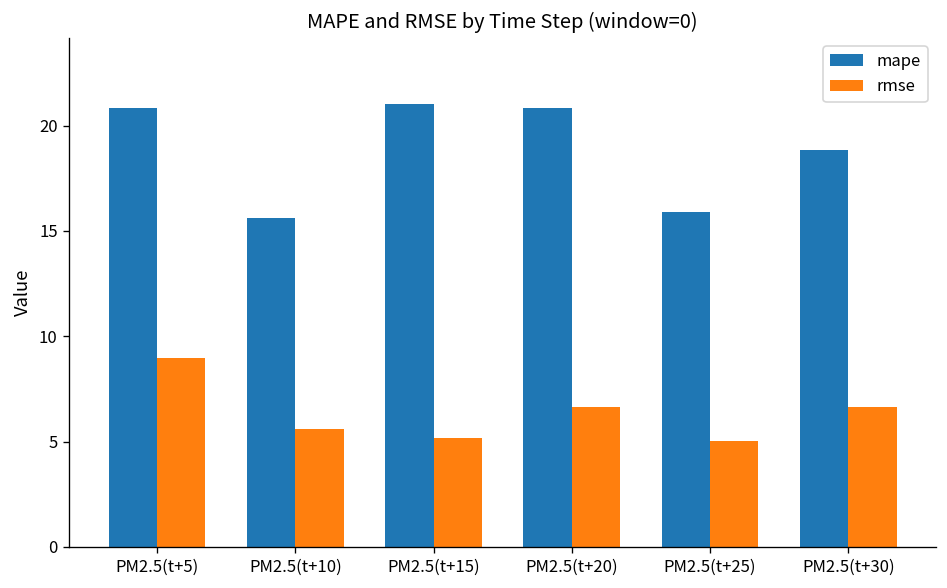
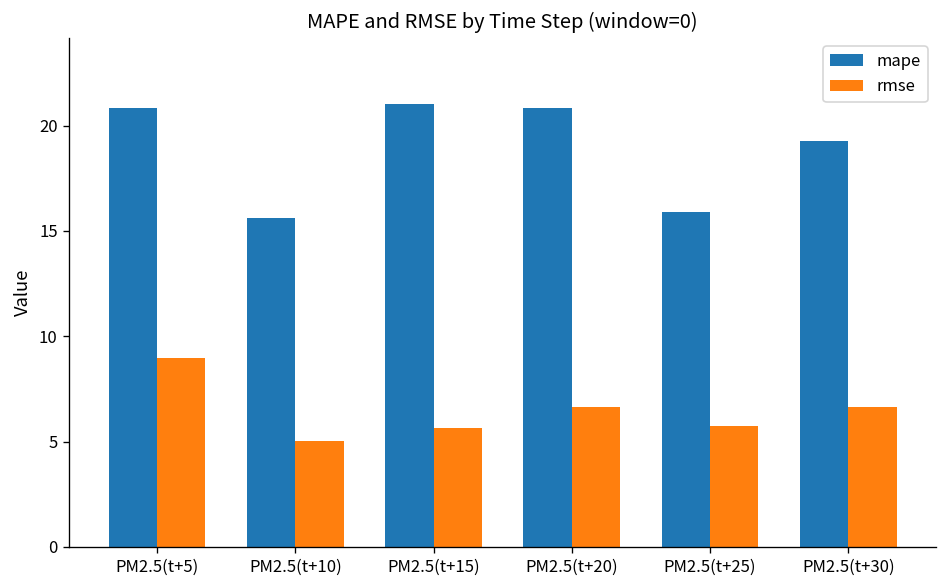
rmse, PM2.5(t+10): 5.6 -> 5.0
rmse, PM2.5(t+15): 5.1 -> 5.6
rmse, PM2.5(t+25): 5.0 -> 5.8
mape, PM2.5(t+30): 18.8 -> 19.3
